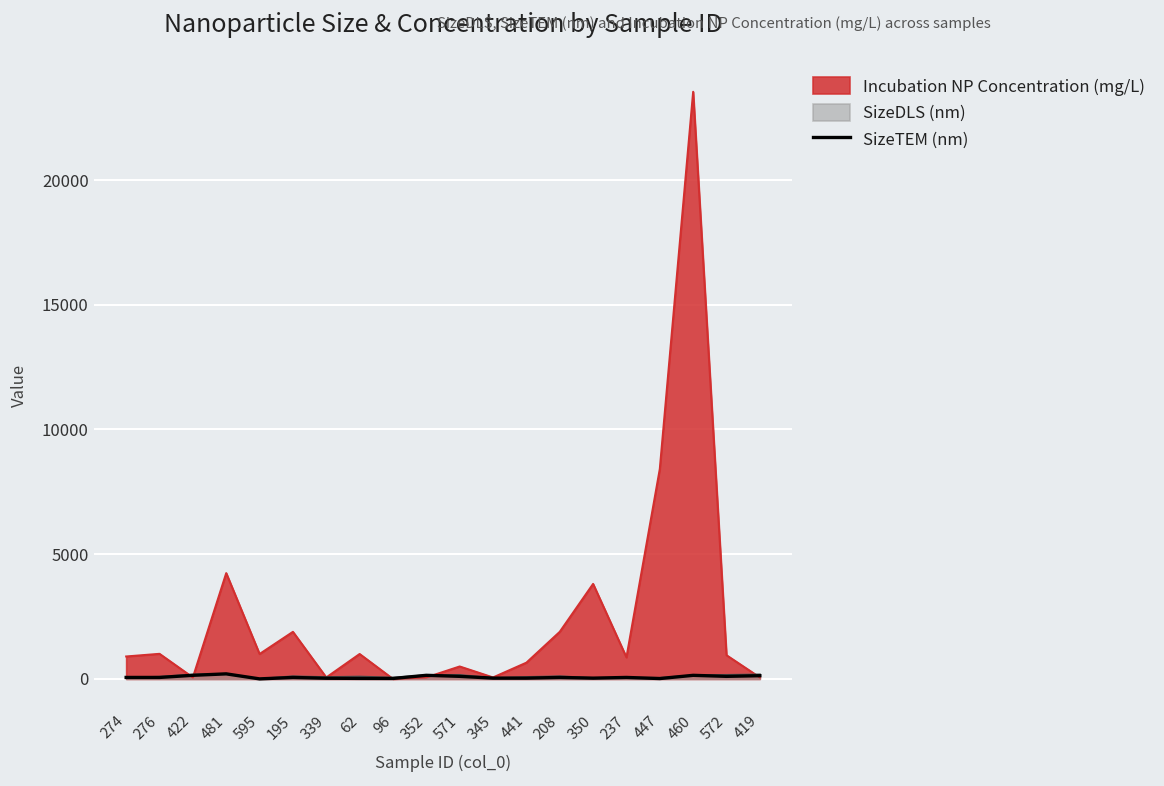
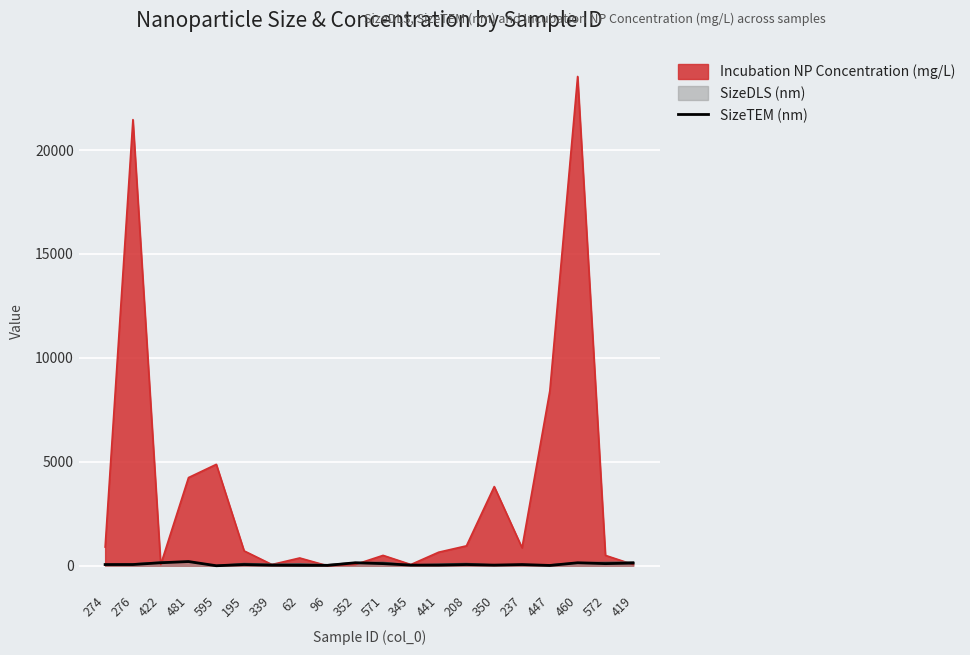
Incubation NP Concentration (mg/L), 276: 1000 -> 21500
Incubation NP Concentration (mg/L), 595: 1000 -> 4900
Incubation NP Concentration (mg/L), 195: 1900 -> 700
Incubation NP Concentration (mg/L), 62: 1000 -> 400
Incubation NP Concentration (mg/L), 208: 1900 -> 1000
Incubation NP Concentration (mg/L), 572: 1000 -> 500
